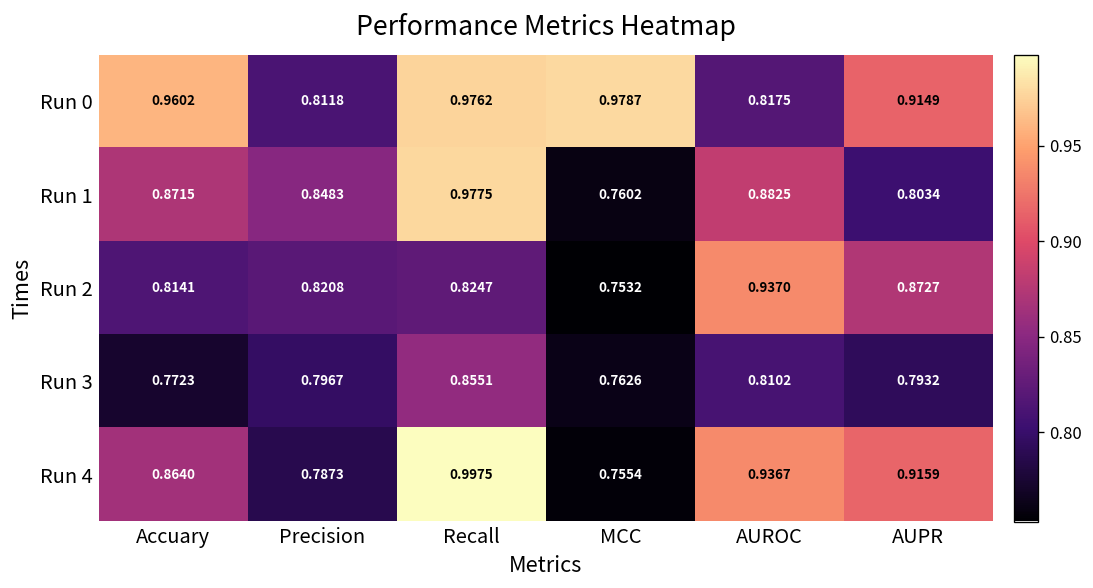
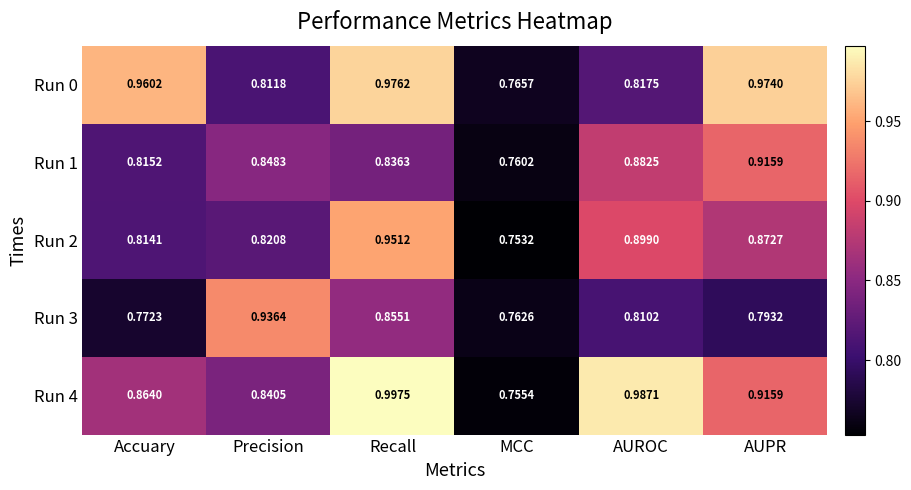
Run 0, MCC: 0.9787 -> 0.7657
Run 0, AUPR: 0.9149 -> 0.9740
Run 1, Accuary: 0.8715 -> 0.8152
Run 1, Recall: 0.9775 -> 0.8363
Run 1, AUPR: 0.8034 -> 0.9159
Run 2, Recall: 0.8247 -> 0.9512
Run 2, AUROC: 0.9370 -> 0.8990
Run 3, Precision: 0.7967 -> 0.9364
Run 4, Precision: 0.7873 -> 0.8405
Run 4, AUROC: 0.9367 -> 0.9871
